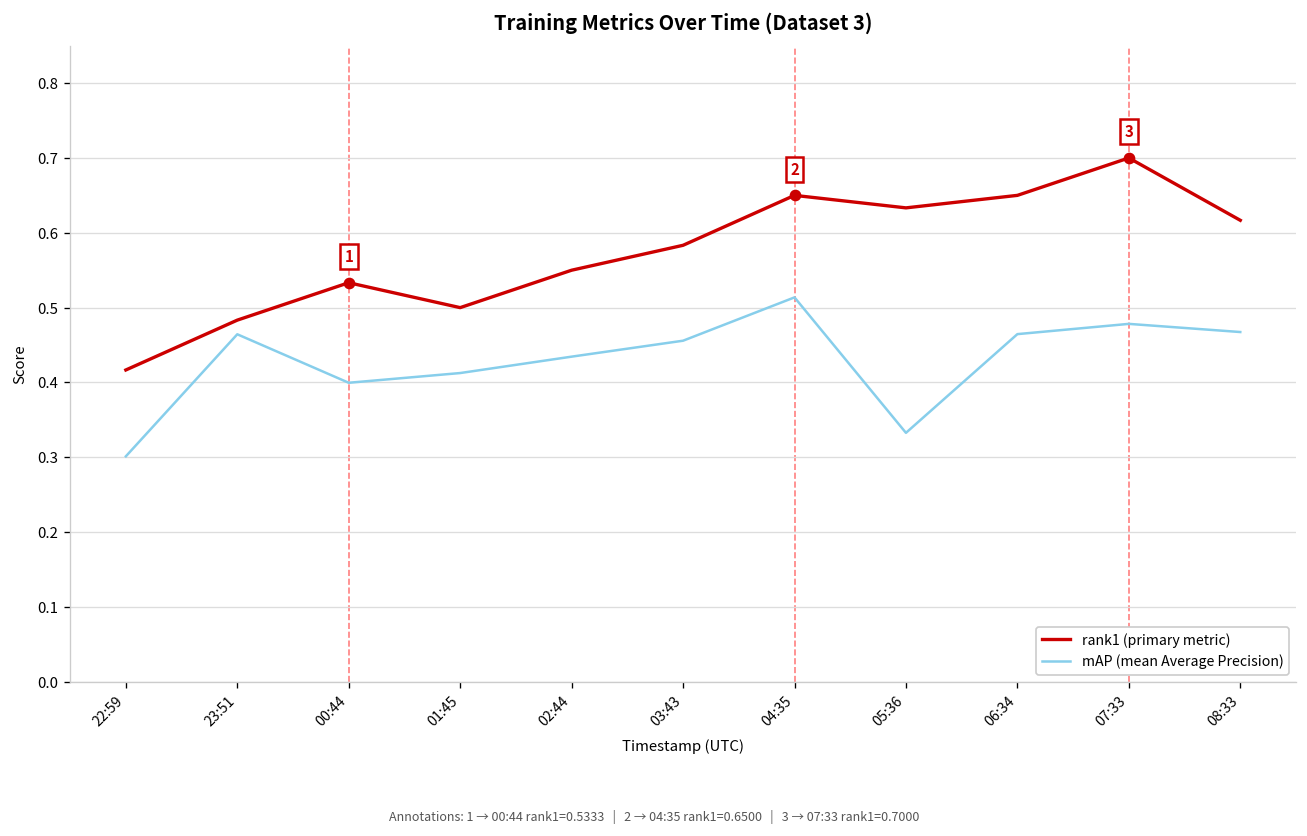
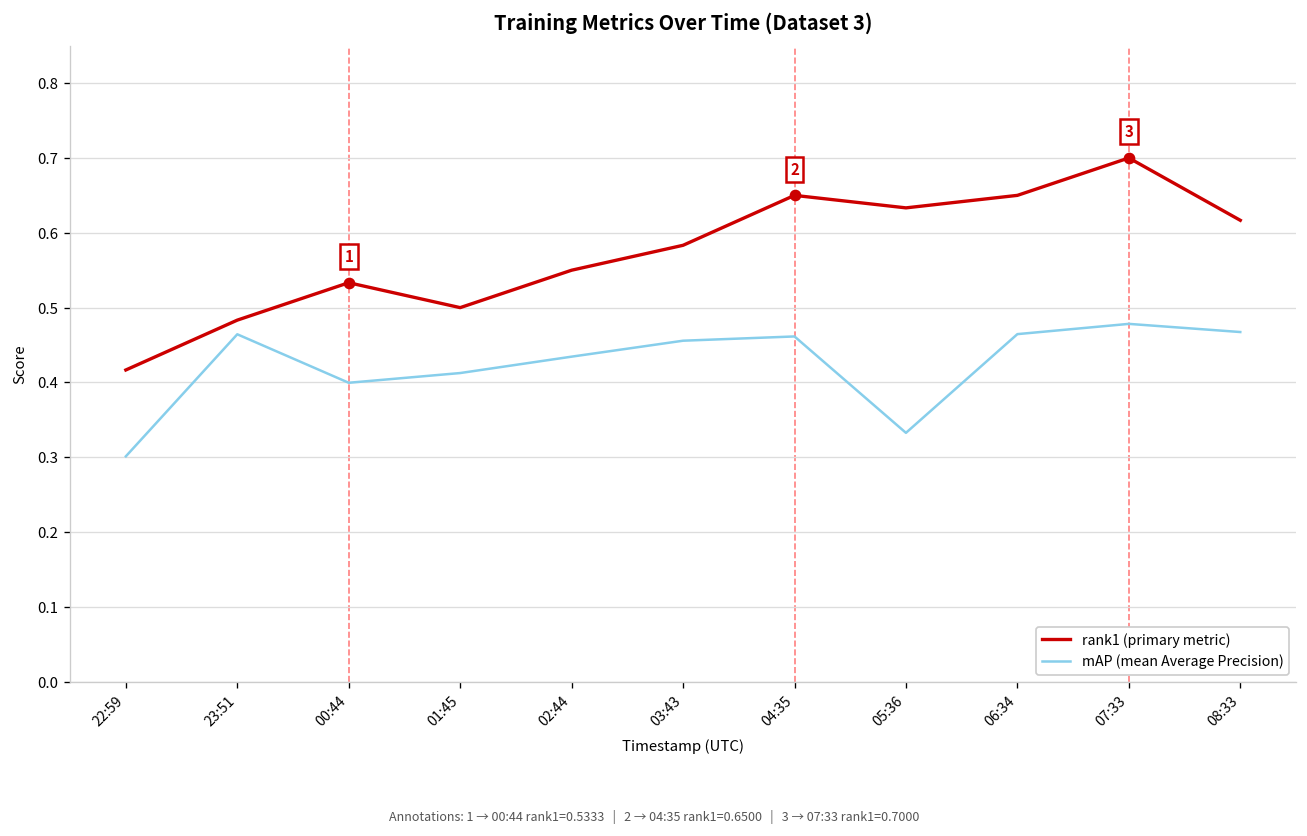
mAP (mean Average Precision), 04:35: 0.51 -> 0.46
